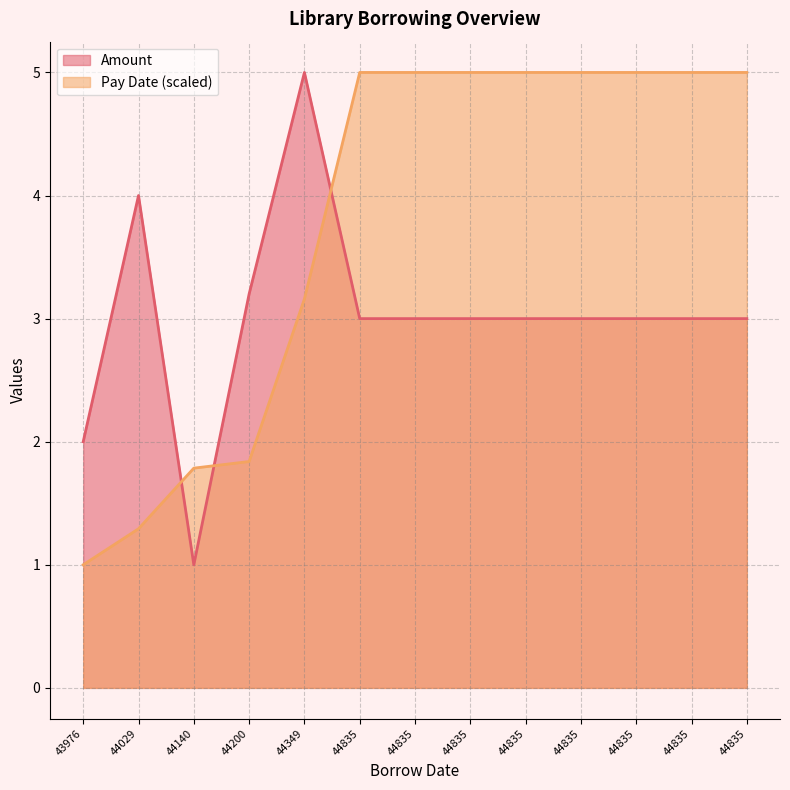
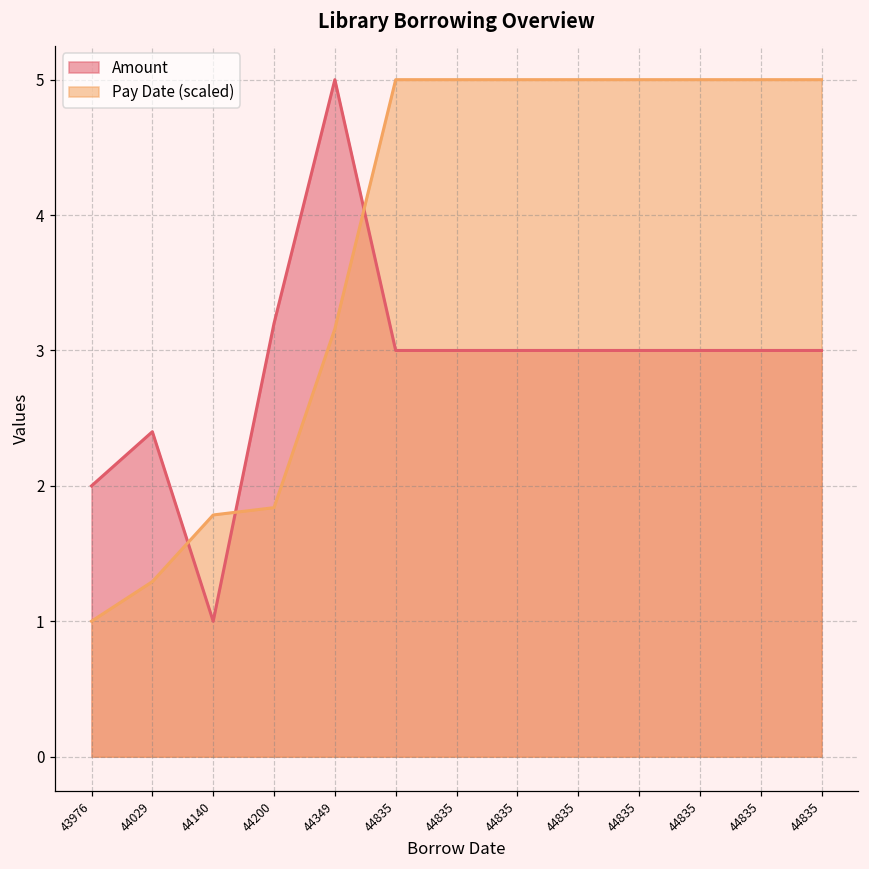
Amount, 44029: 4.0 -> 2.4
